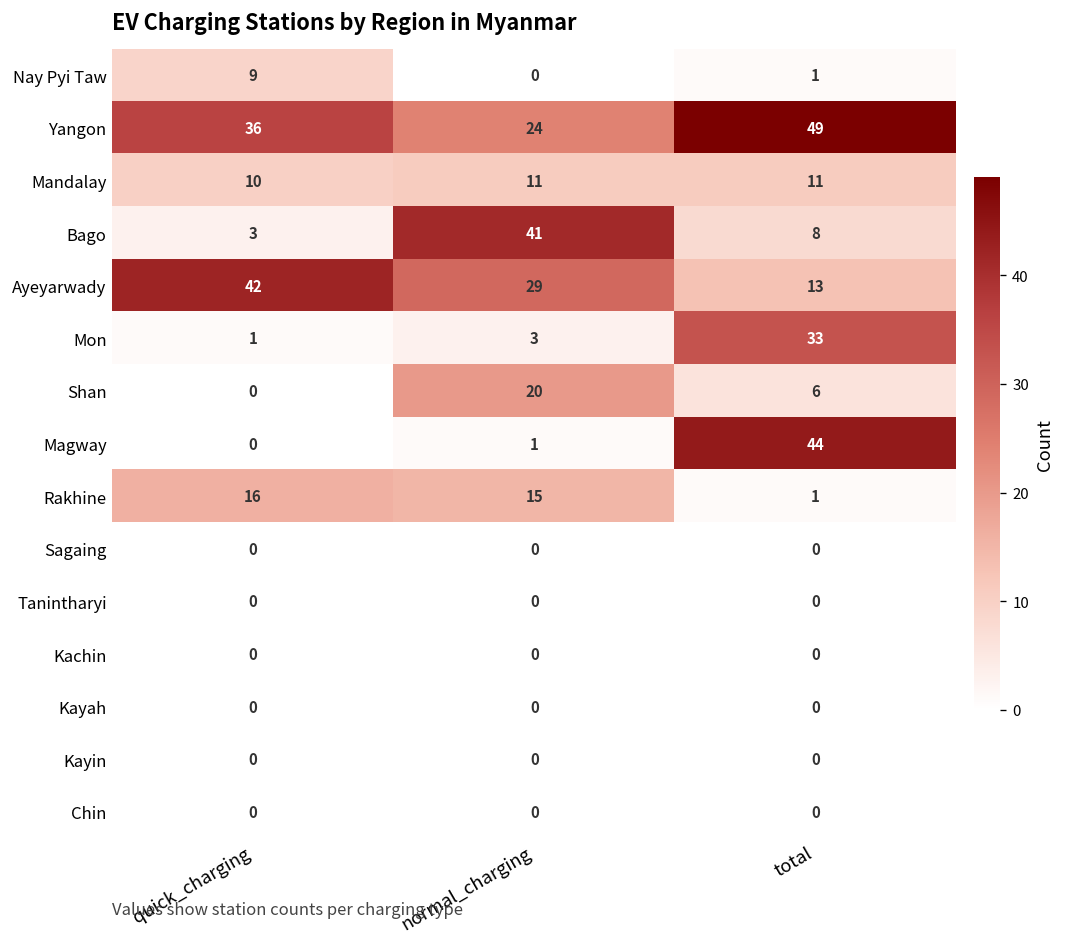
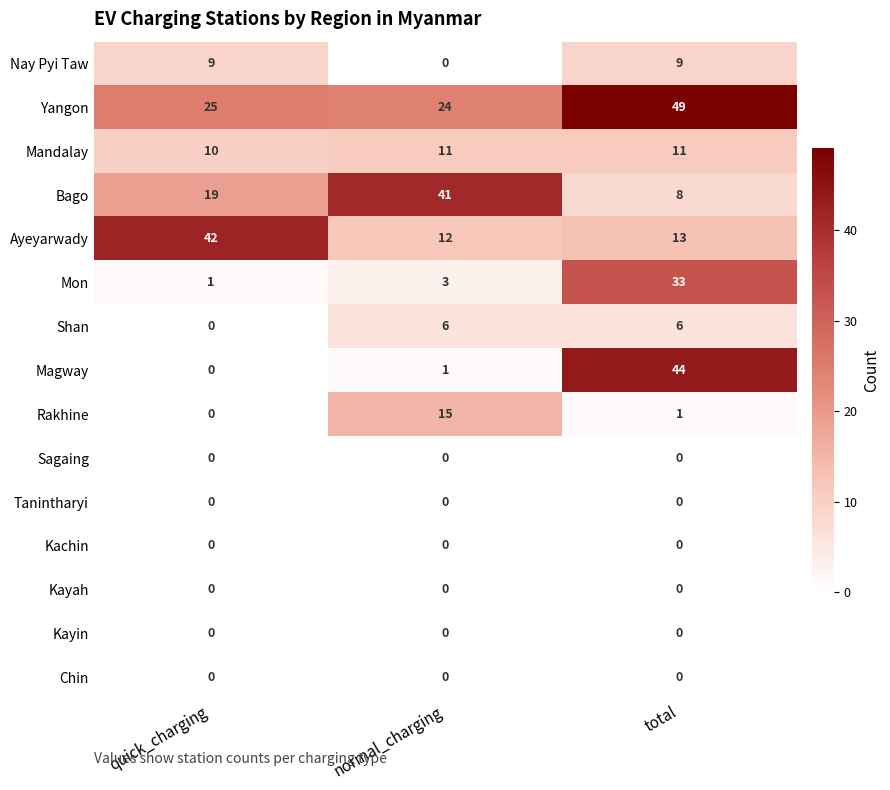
Nay Pyi Taw, total: 1 -> 9
Yangon, quick_charging: 36 -> 25
Bago, quick_charging: 3 -> 19
Ayeyarwady, normal_charging: 29 -> 12
Shan, normal_charging: 20 -> 6
Rakhine, quick_charging: 16 -> 0
